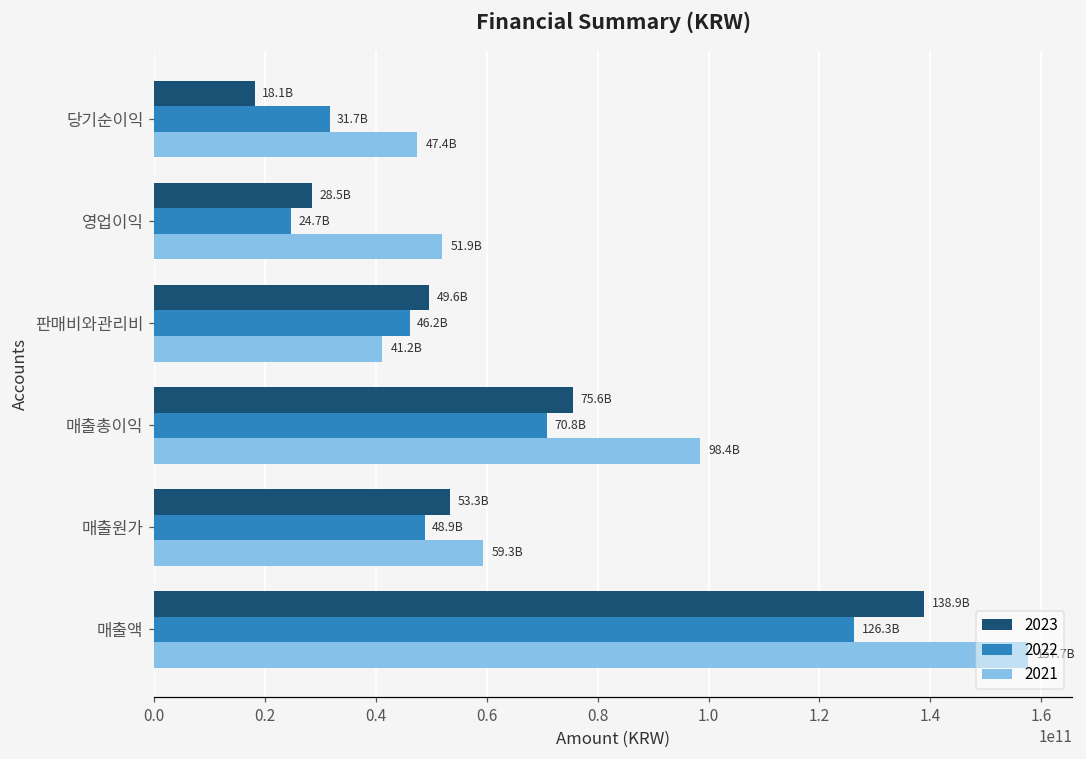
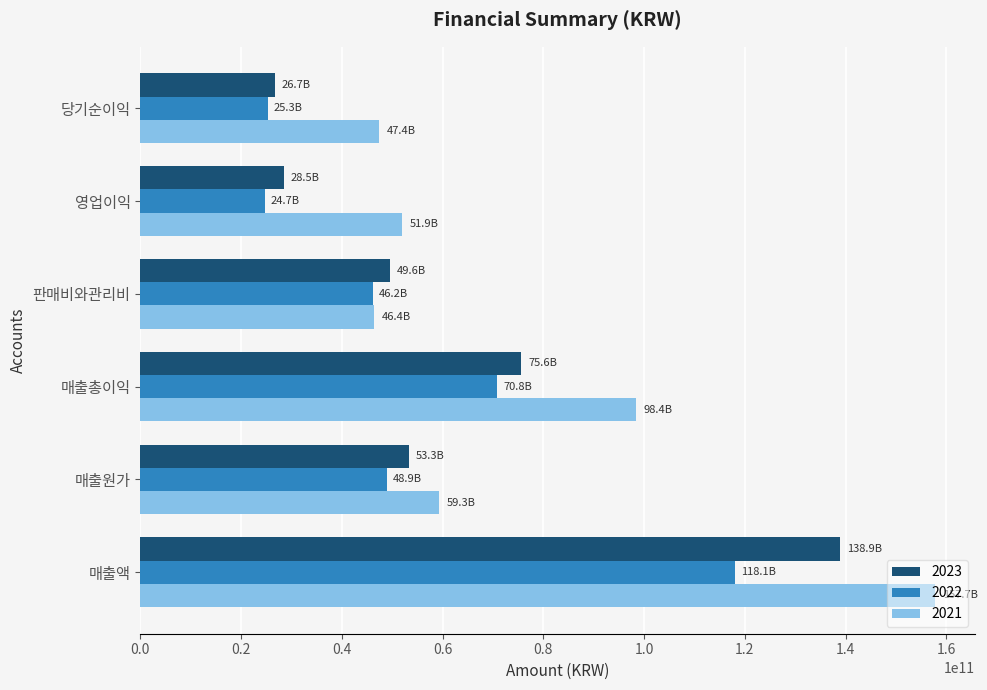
2023, 당기순이익: 18.1B -> 26.7B
2022, 당기순이익: 31.7B -> 25.3B
2021, 판매비와관리비: 41.2B -> 46.4B
2022, 매출액: 126.3B -> 118.1B
